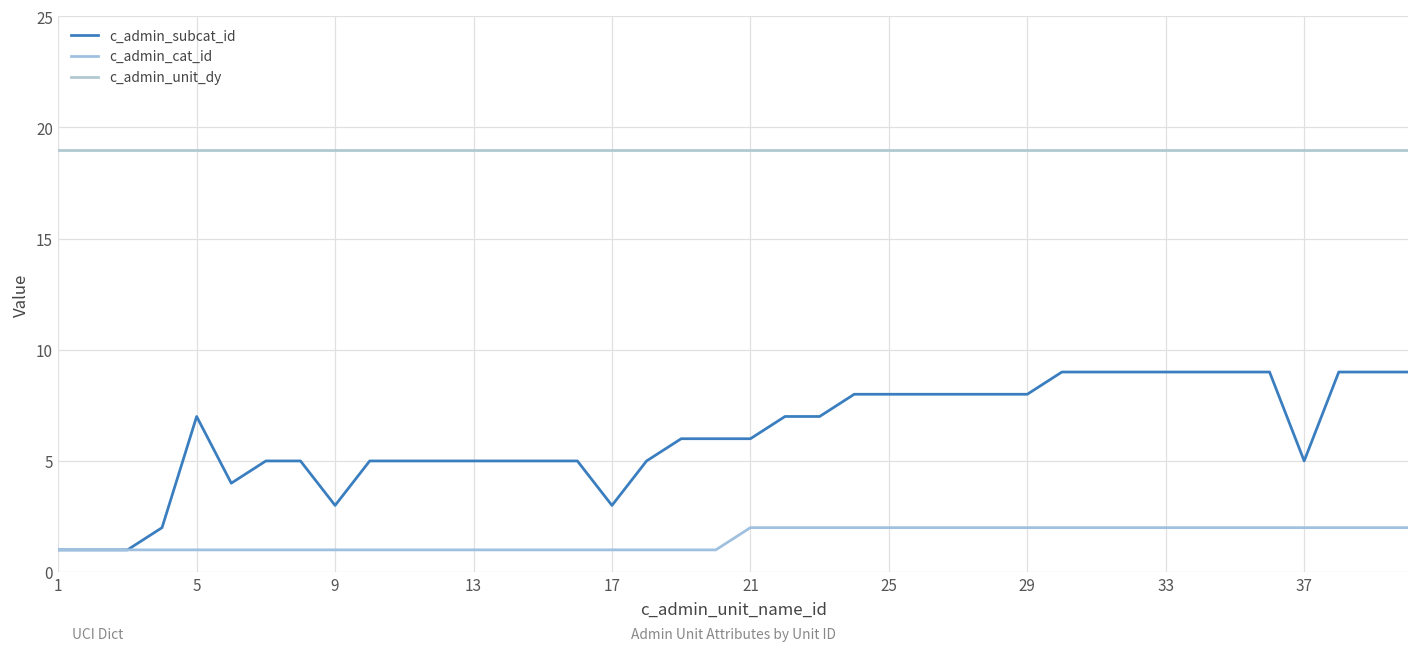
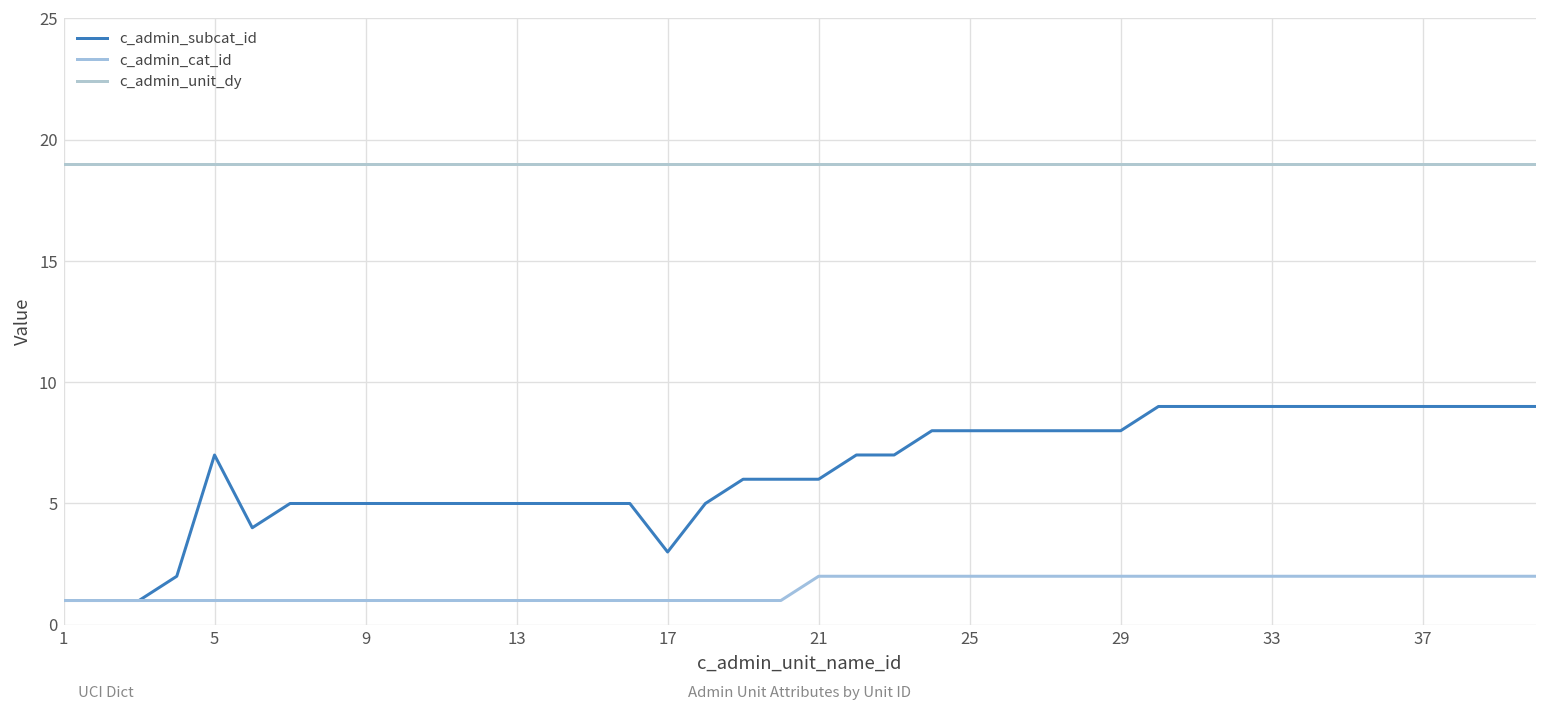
c_admin_subcat_id, 9: 3 -> 5
c_admin_subcat_id, 37: 5 -> 9
